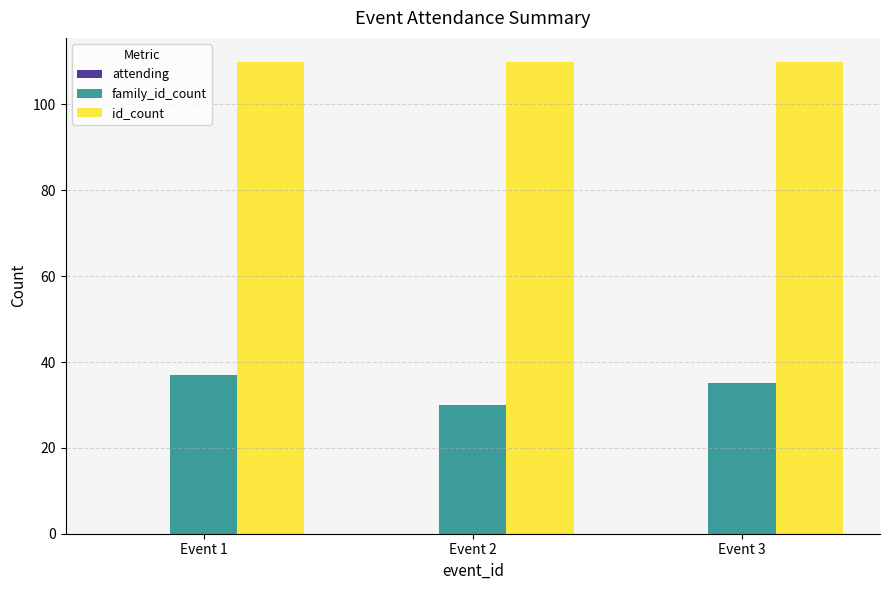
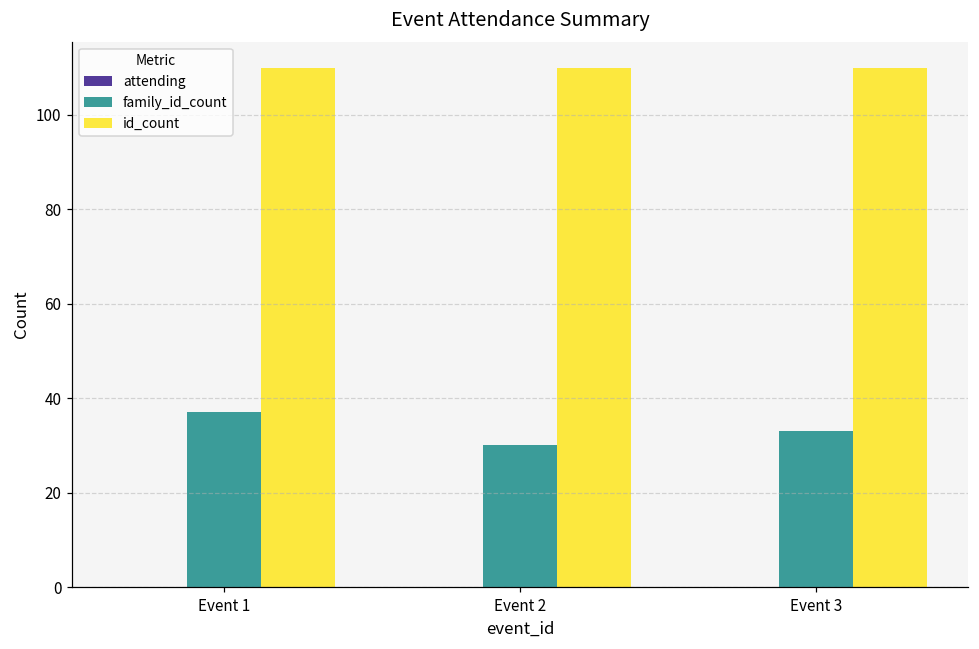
family_id_count, Event 3: 35 -> 33
